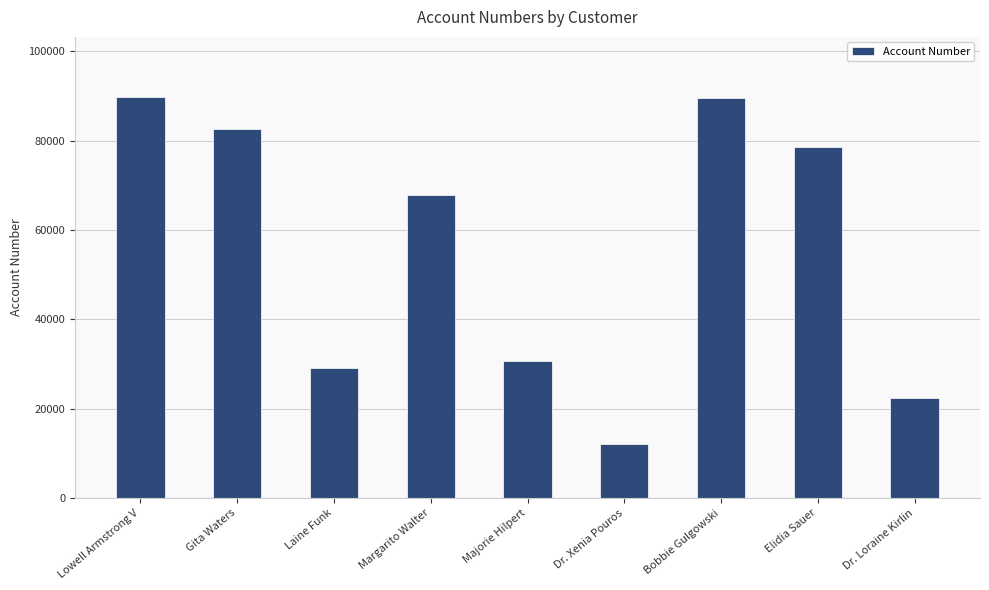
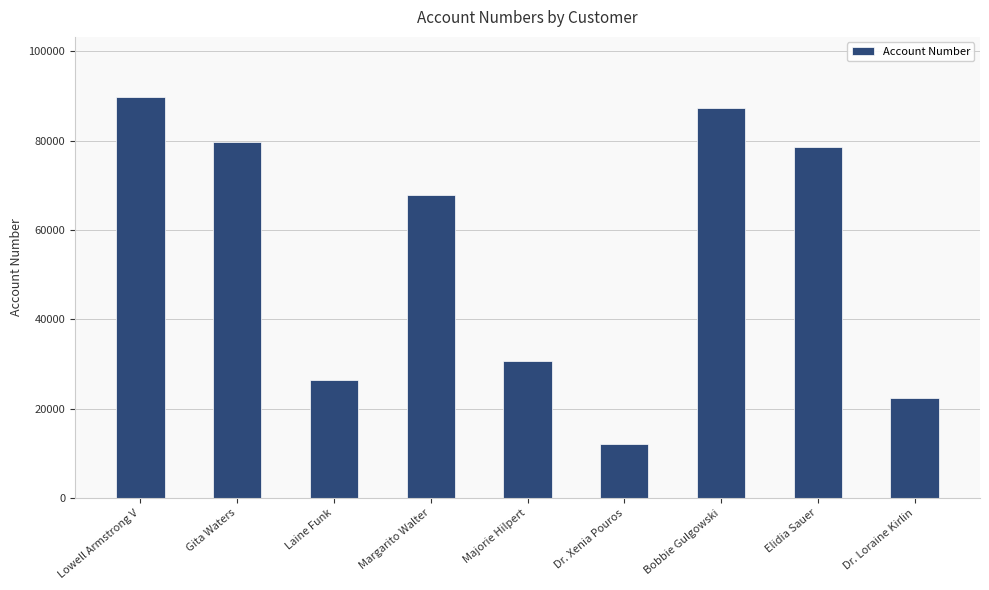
Gita Waters: 83000 -> 80000
Laine Funk: 29000 -> 27000
Bobbie Gulgowski: 89000 -> 87000
